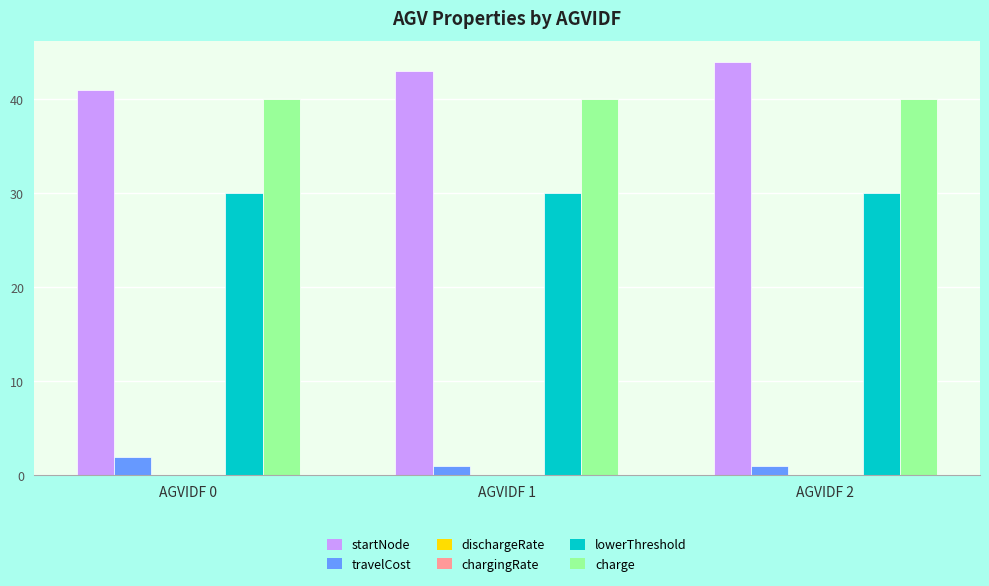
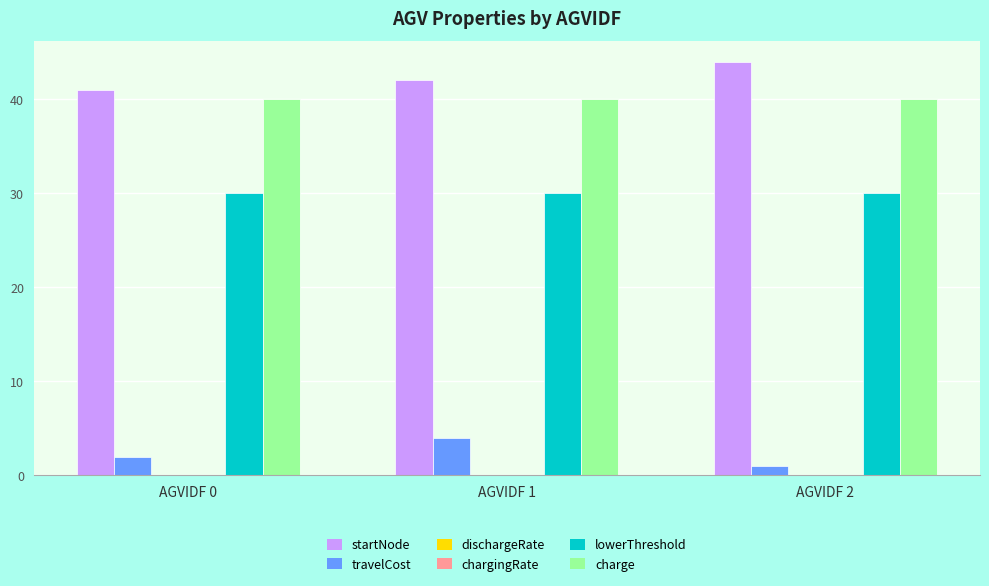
startNode, AGVIDF 1: 43 -> 42
travelCost, AGVIDF 1: 1 -> 4
